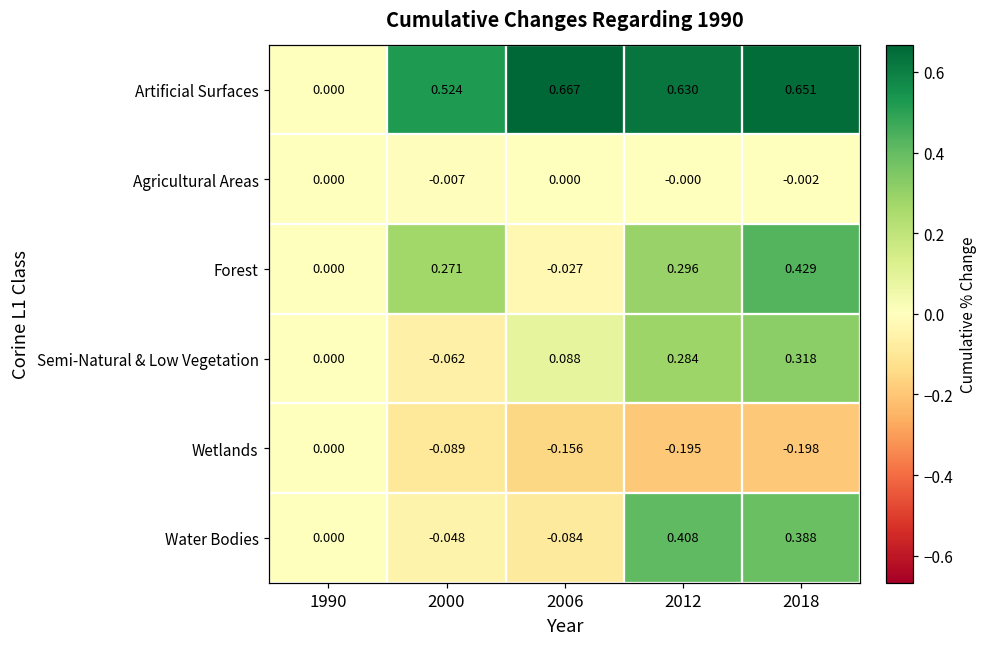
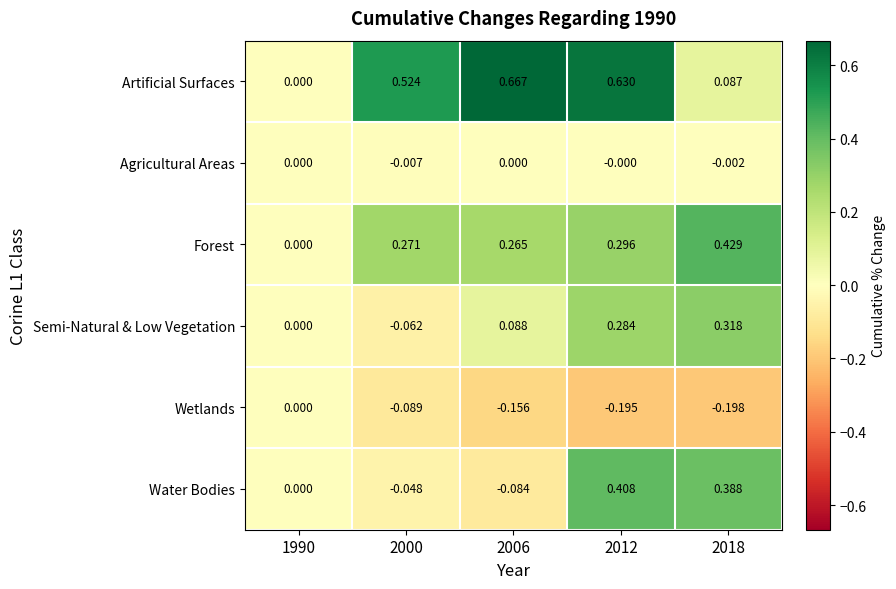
Artificial Surfaces, 2018: 0.651 -> 0.087
Forest, 2006: -0.027 -> 0.265
